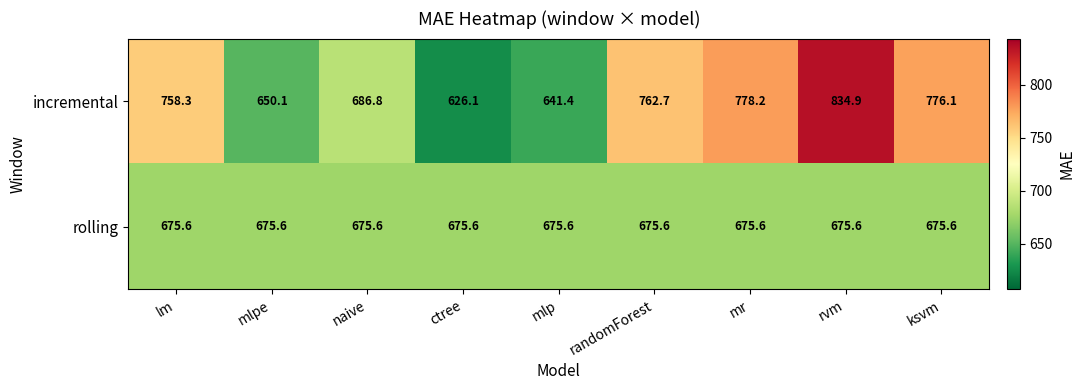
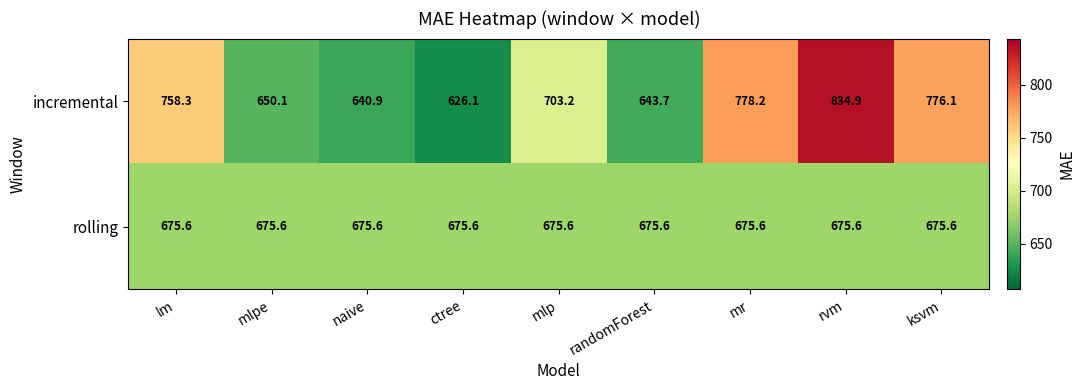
incremental, naive: 686.8 -> 640.9
incremental, mlp: 641.4 -> 703.2
incremental, randomForest: 762.7 -> 643.7
